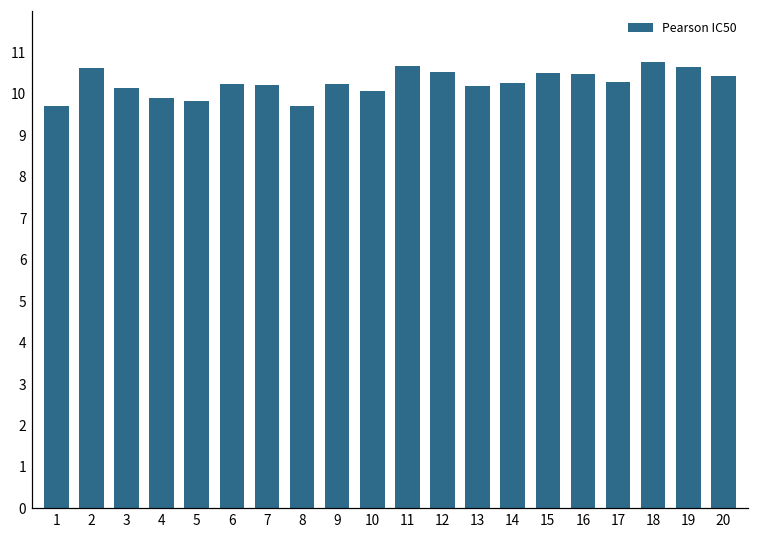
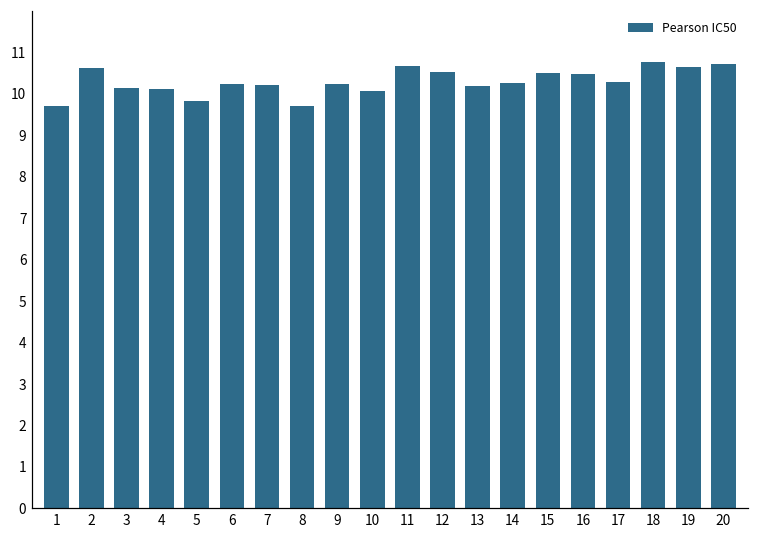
4: 9.9 -> 10.1
20: 10.4 -> 10.7
